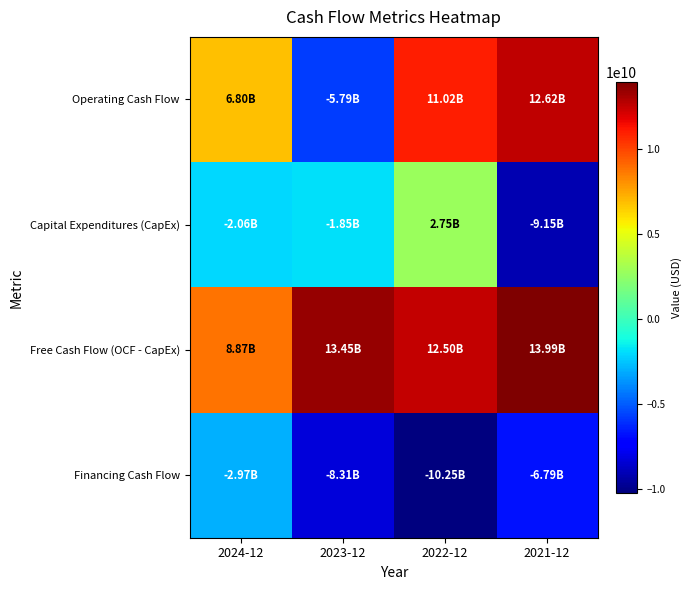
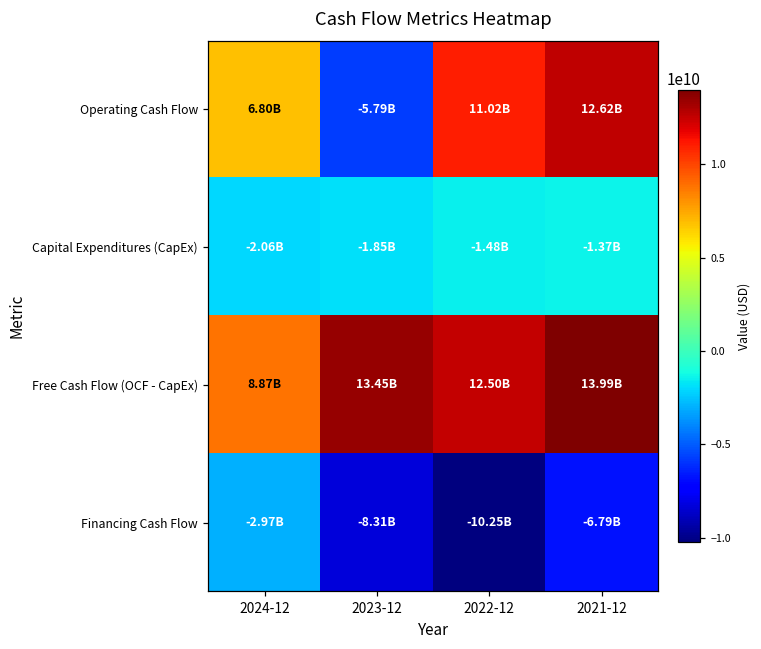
Capital Expenditures (CapEx), 2022-12: 2.75B -> -1.48B
Capital Expenditures (CapEx), 2021-12: -9.15B -> -1.37B
